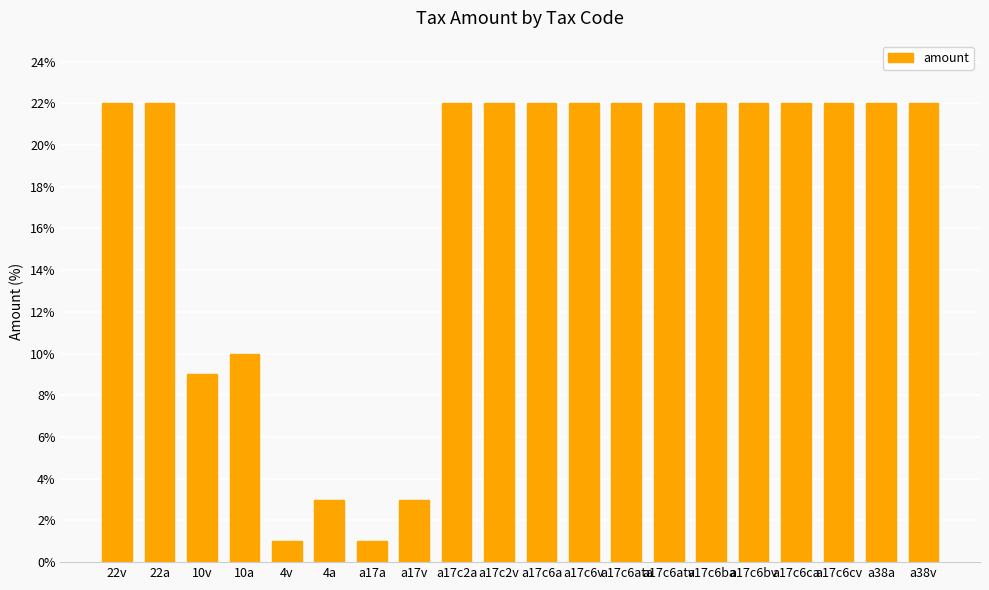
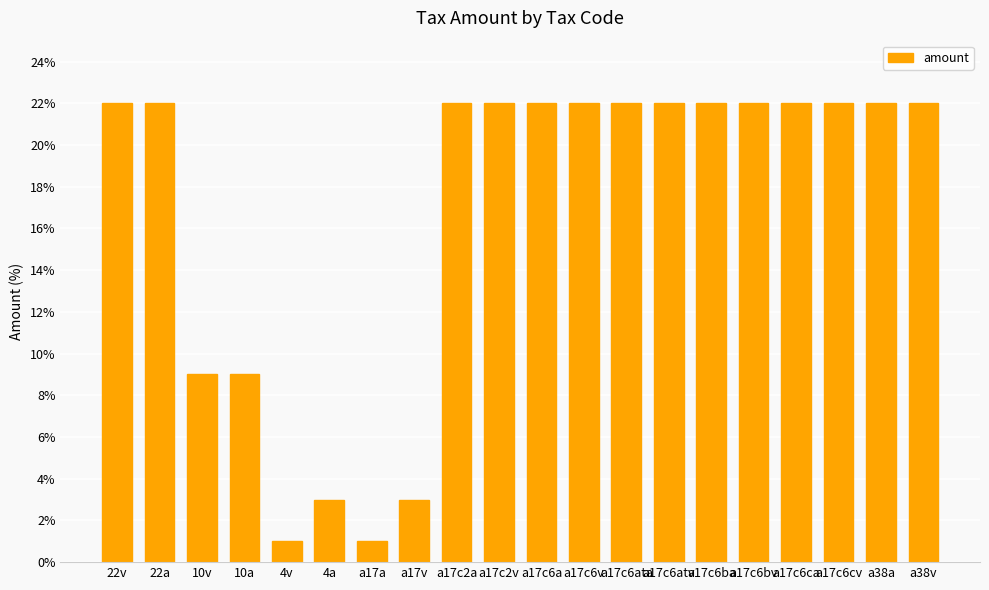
10a: 10% -> 9%
